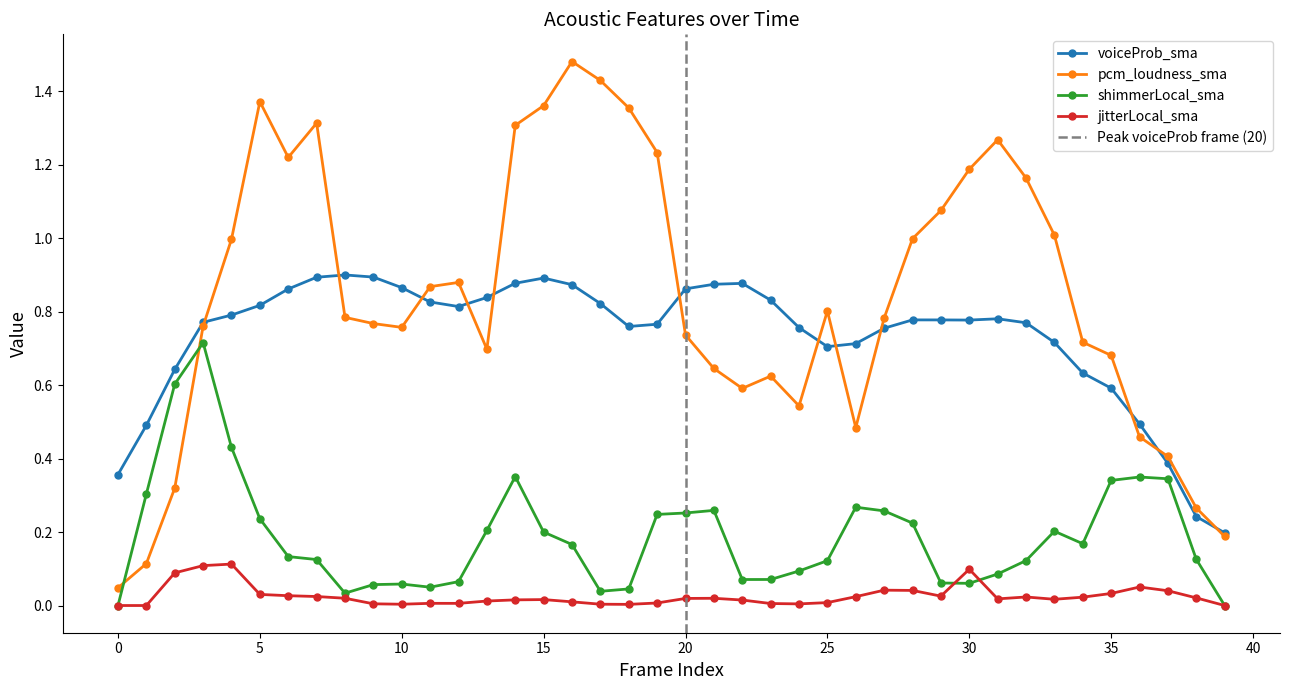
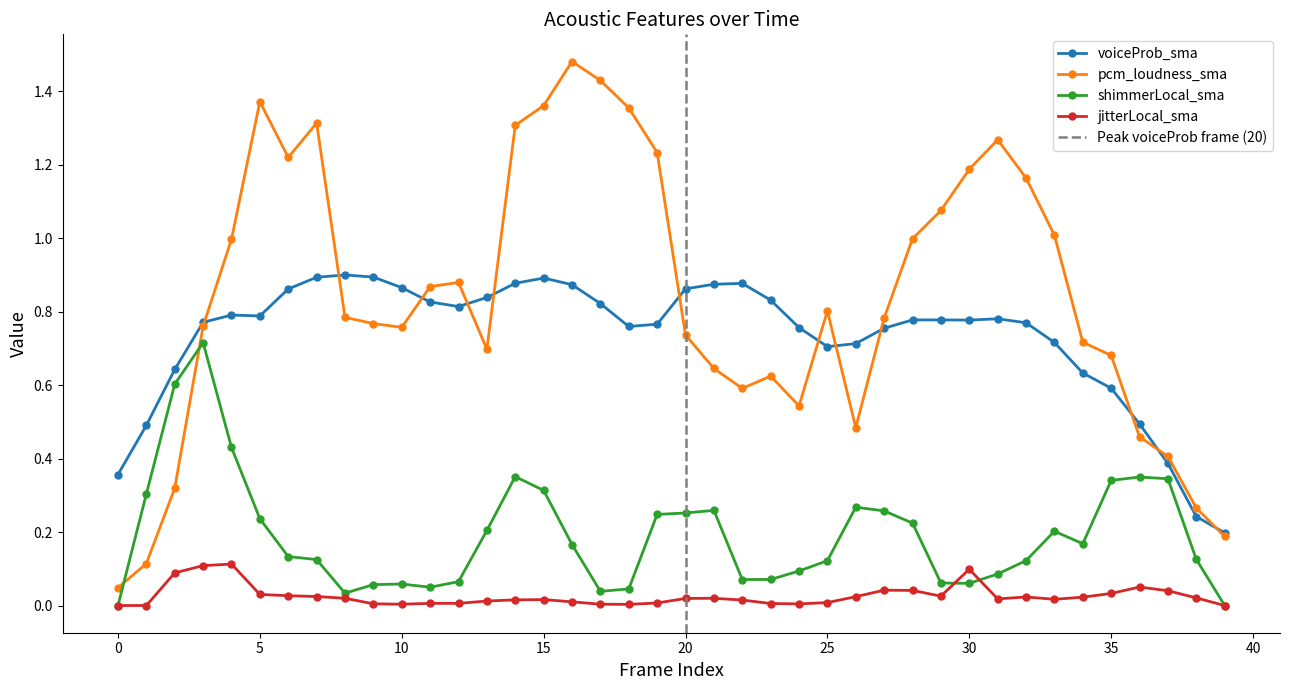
voiceProb_sma, 5: 0.82 -> 0.79
shimmerLocal_sma, 15: 0.20 -> 0.31
